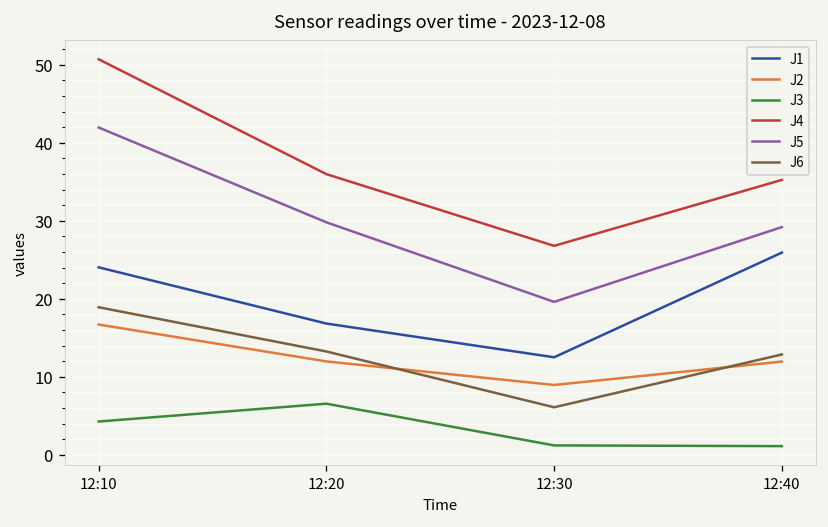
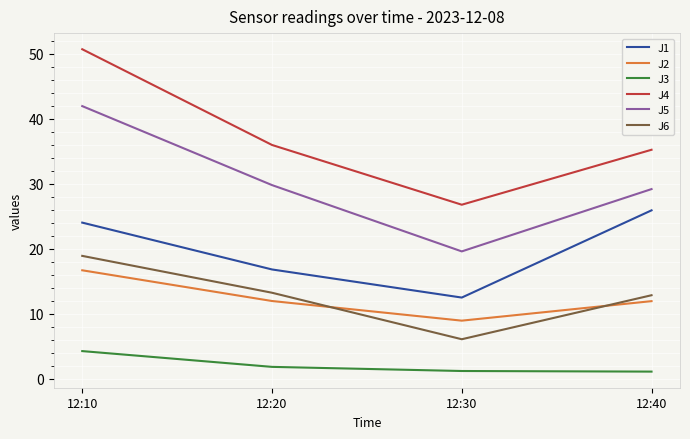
J3, 12:20: 7 -> 2
